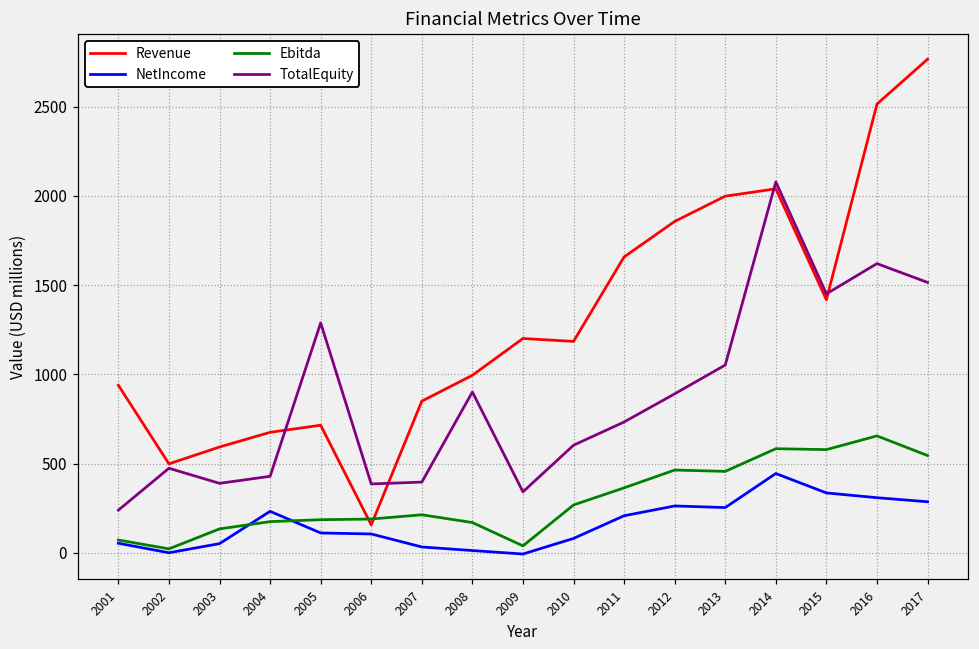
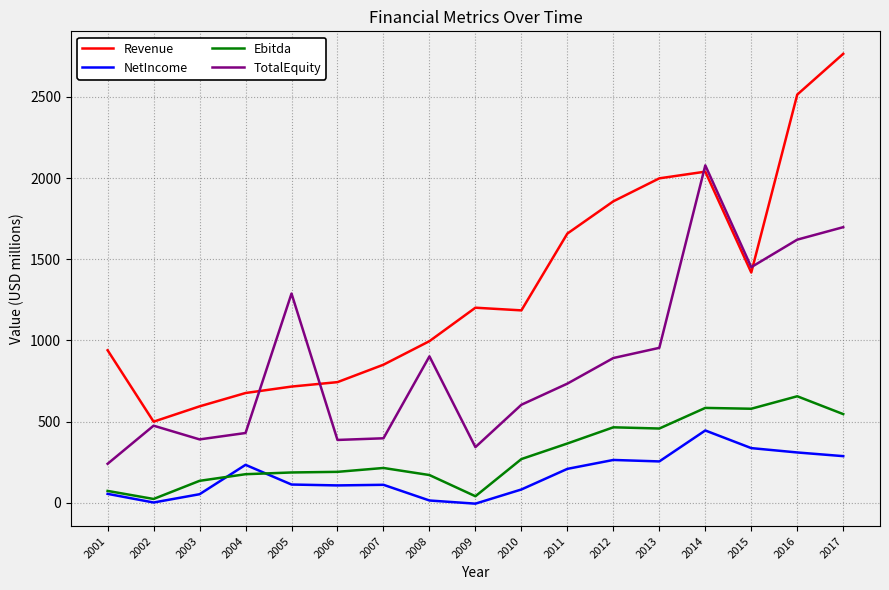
Revenue, 2006: 160 -> 740
NetIncome, 2007: 30 -> 110
TotalEquity, 2013: 1050 -> 950
TotalEquity, 2017: 1520 -> 1700
